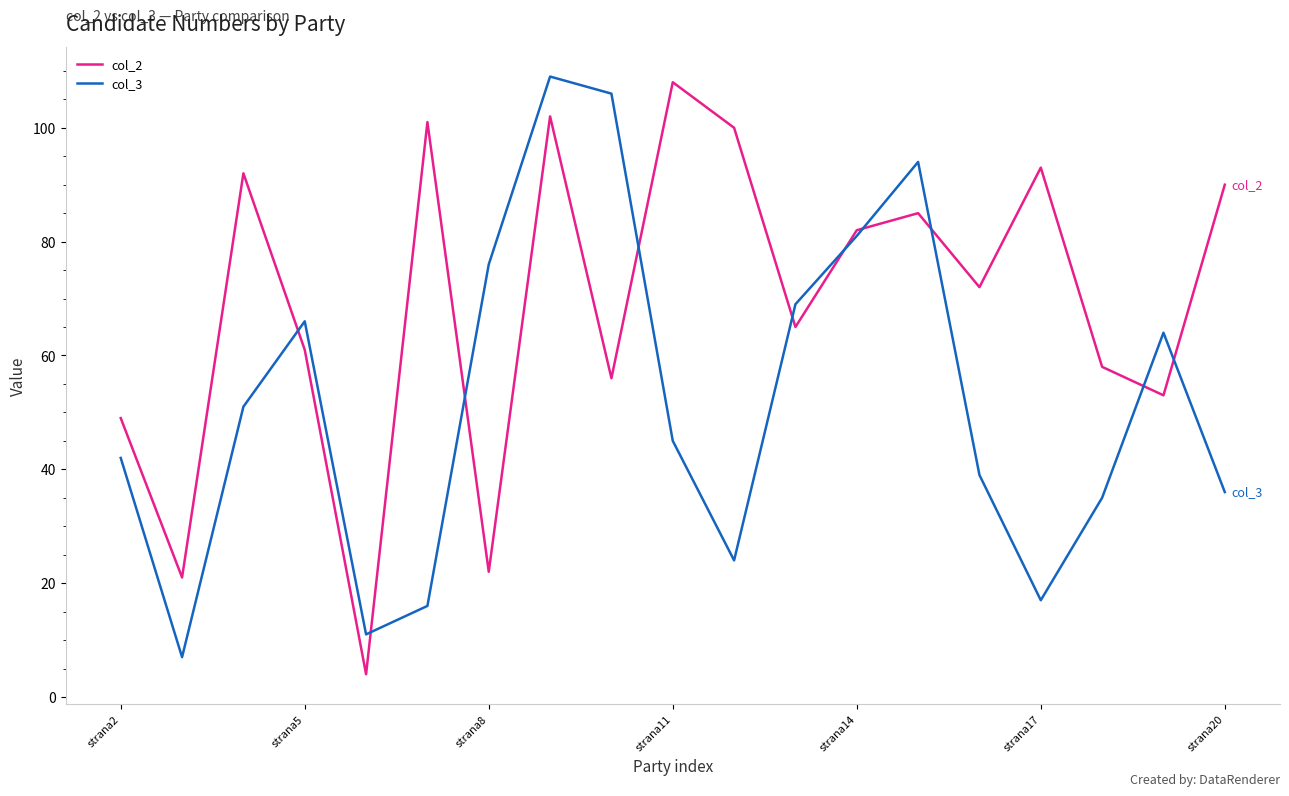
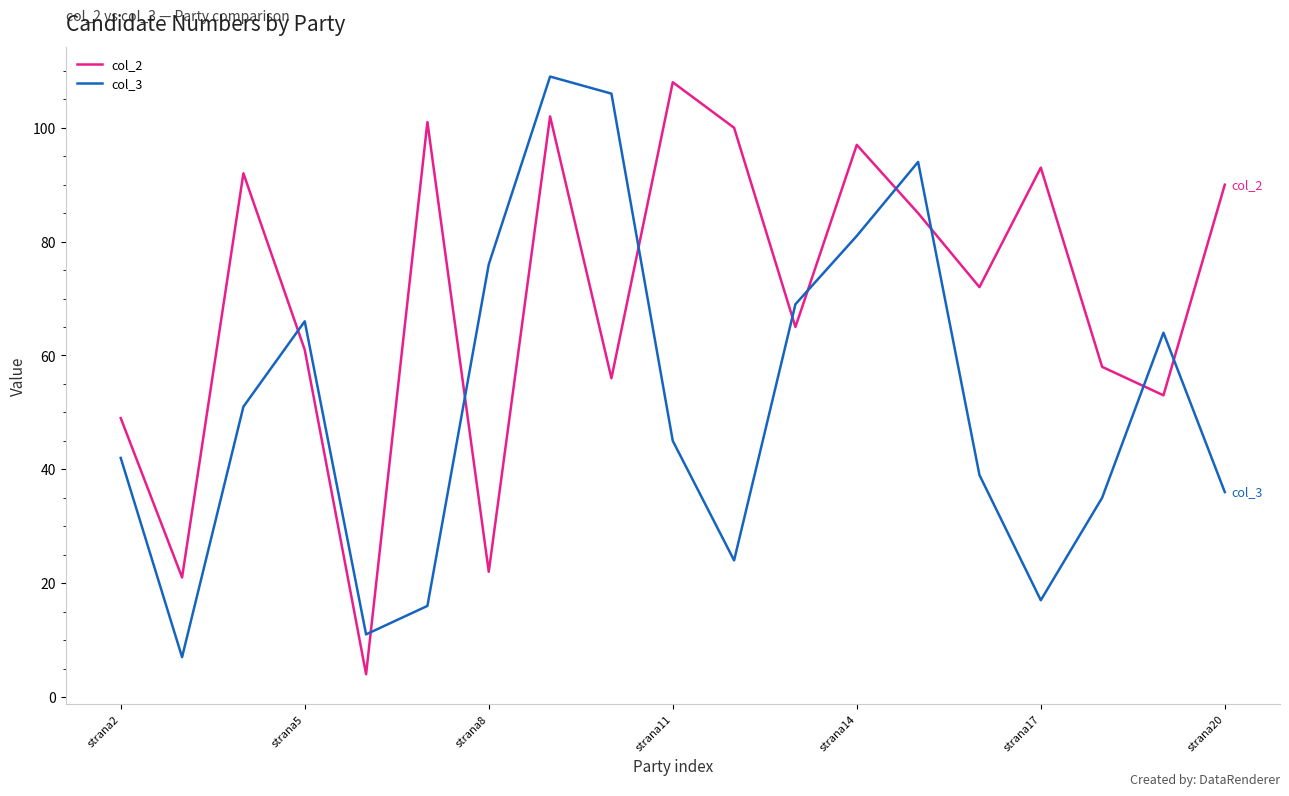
col_2, strana14: 82 -> 97
